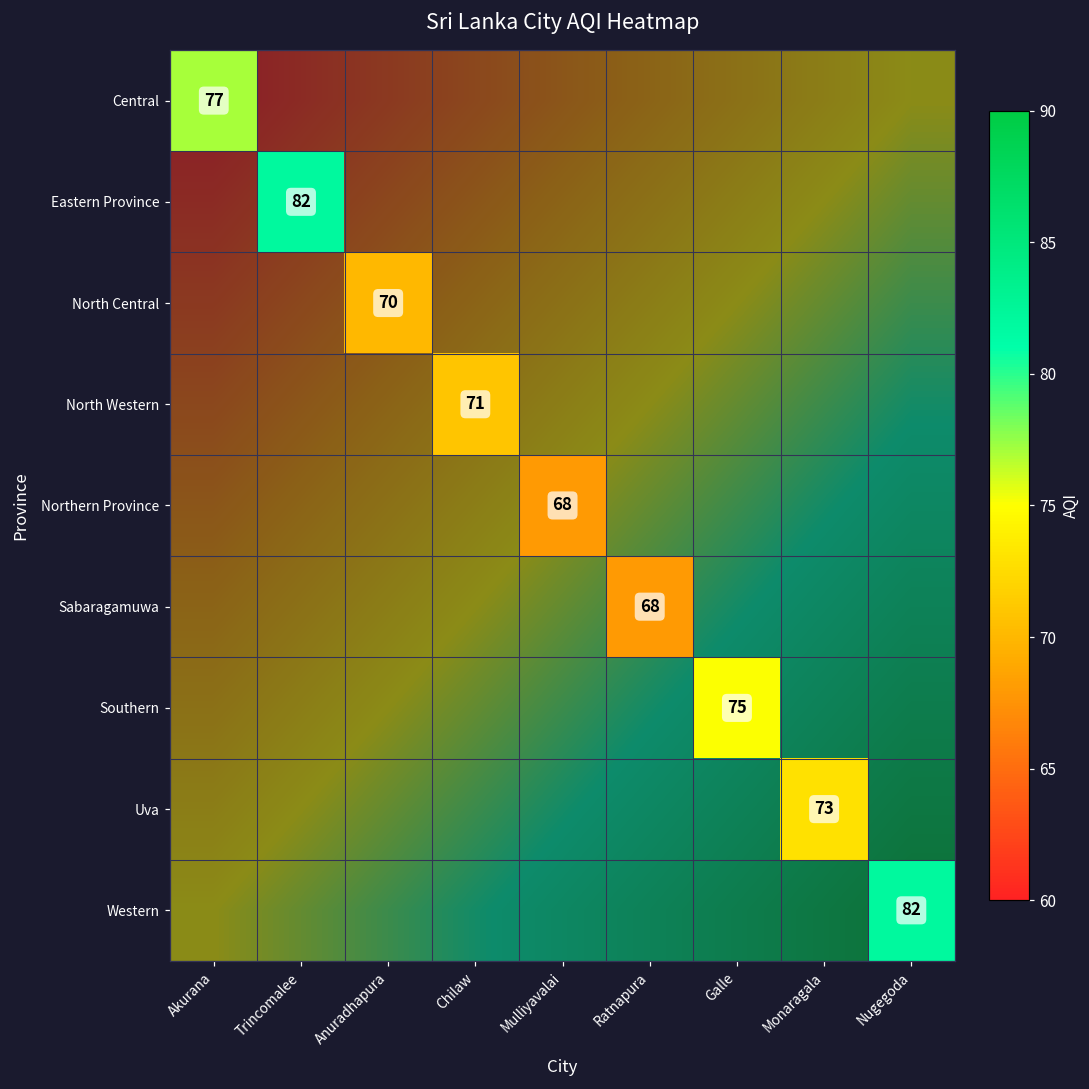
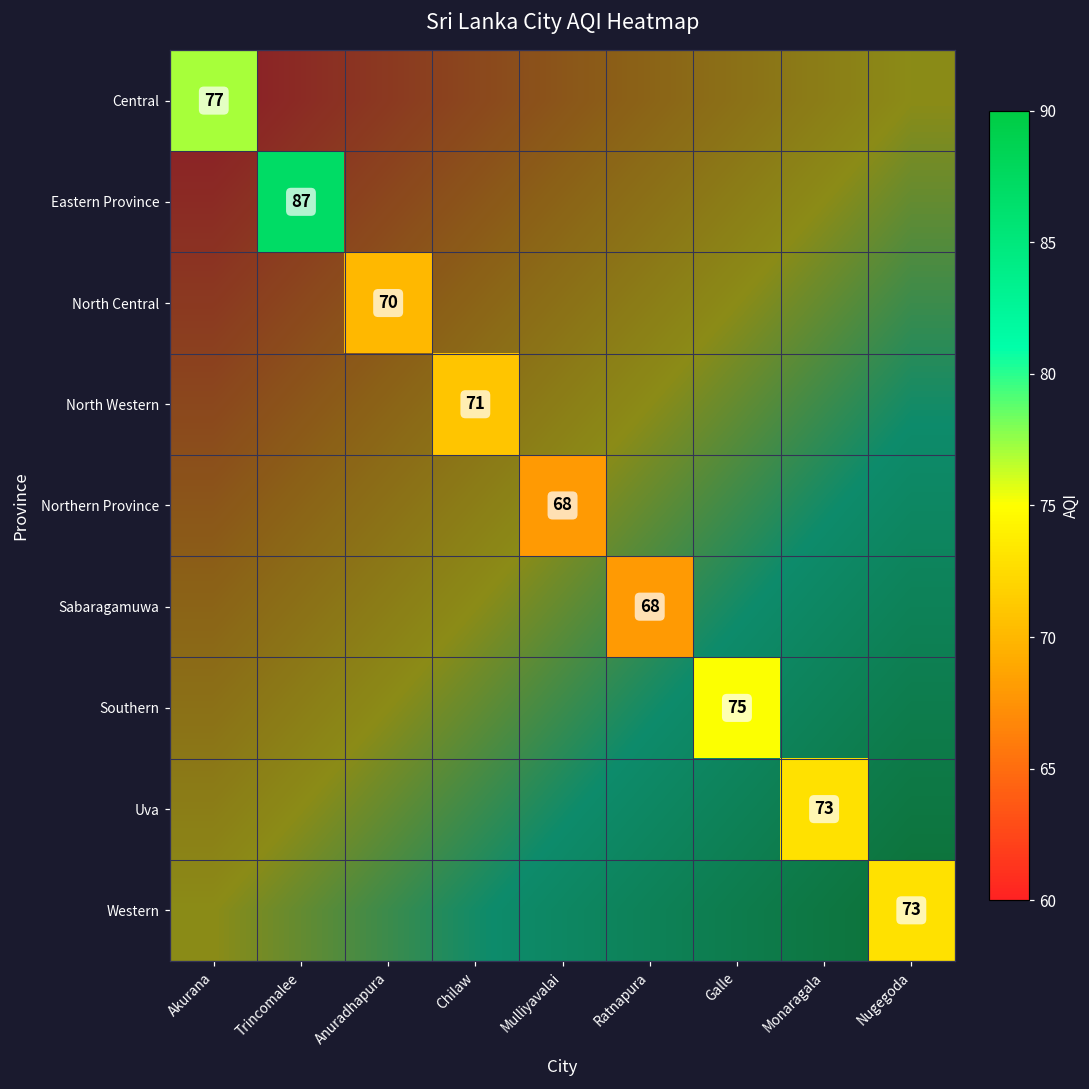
Eastern Province, Trincomalee: 82 -> 87
Western, Nugegoda: 82 -> 73
